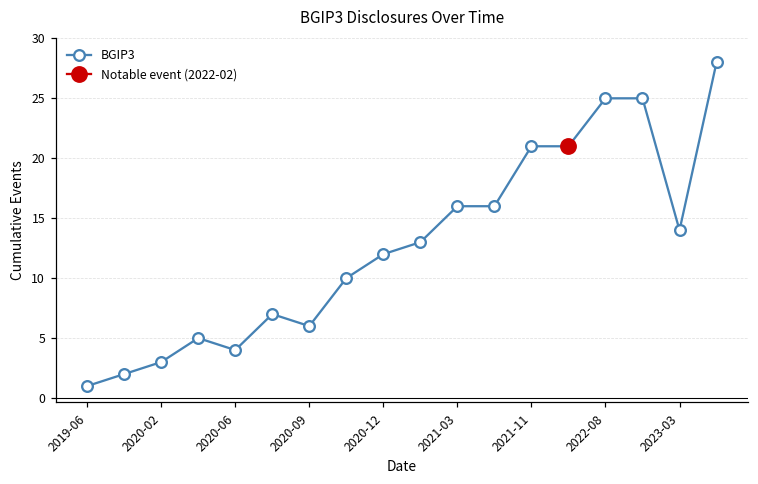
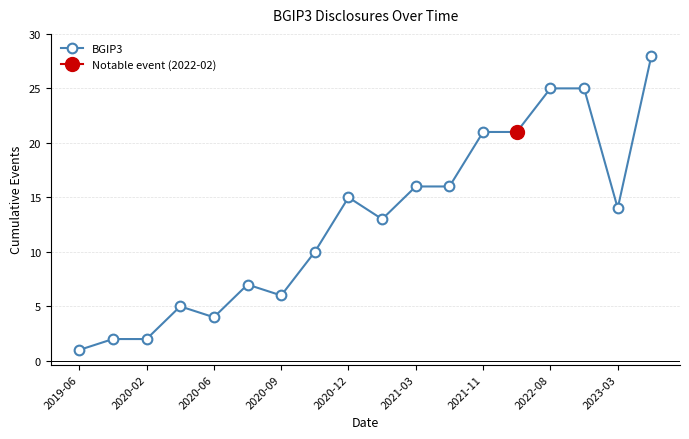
BGIP3, 2020-02: 3 -> 2
BGIP3, 2020-12: 12 -> 15
